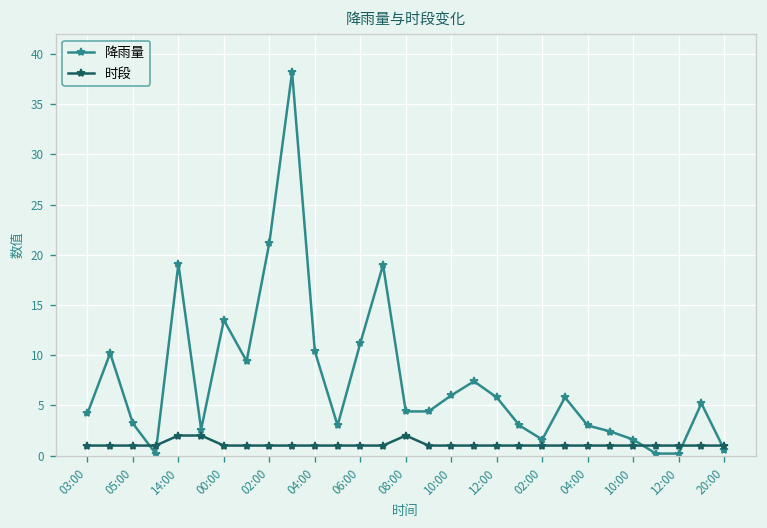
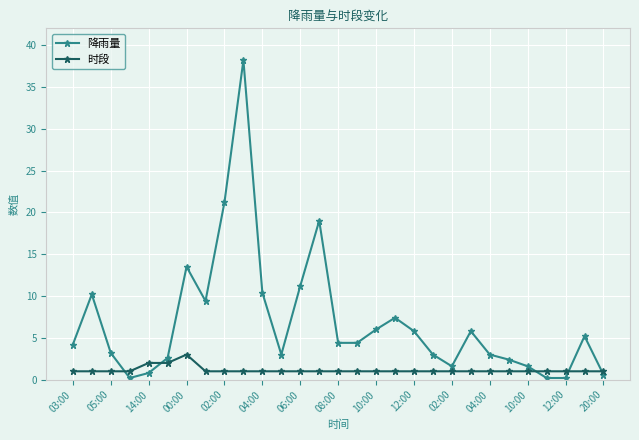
降雨量, 14:00: 19 -> 1
时段, 00:00: 1 -> 3
时段, 08:00: 2 -> 1
